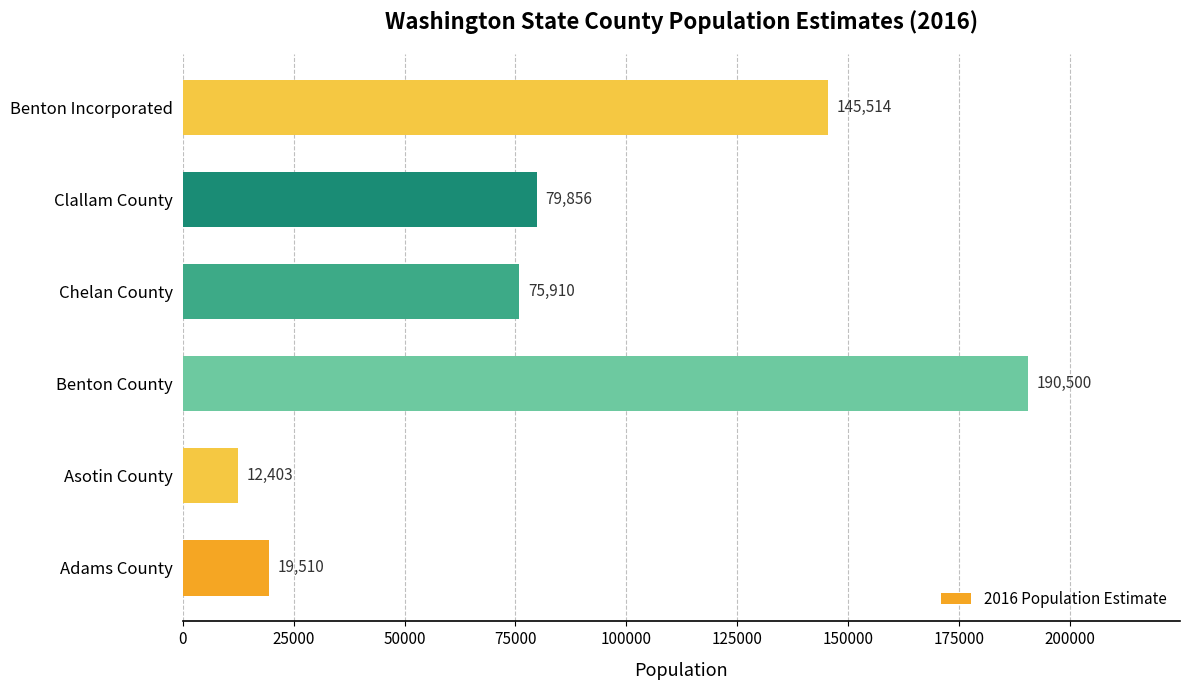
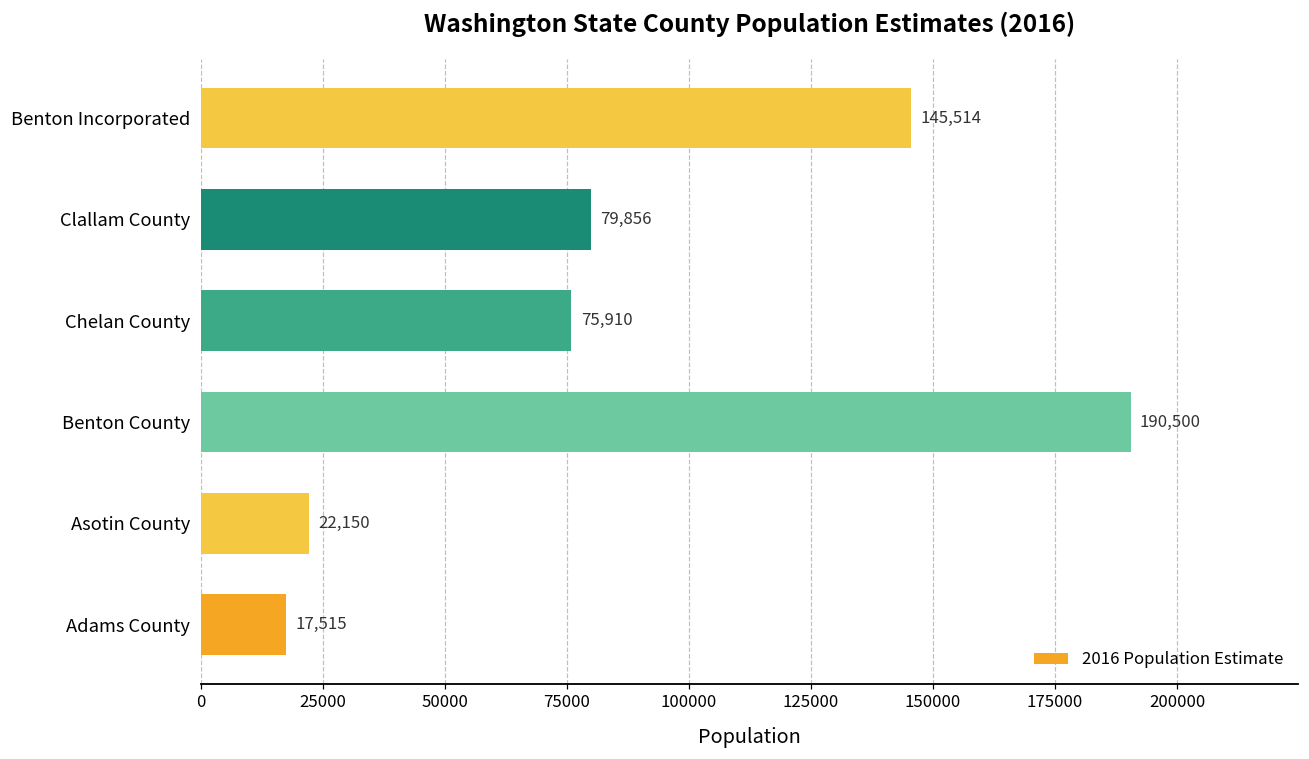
Asotin County: 12,403 -> 22,150
Adams County: 19,510 -> 17,515
